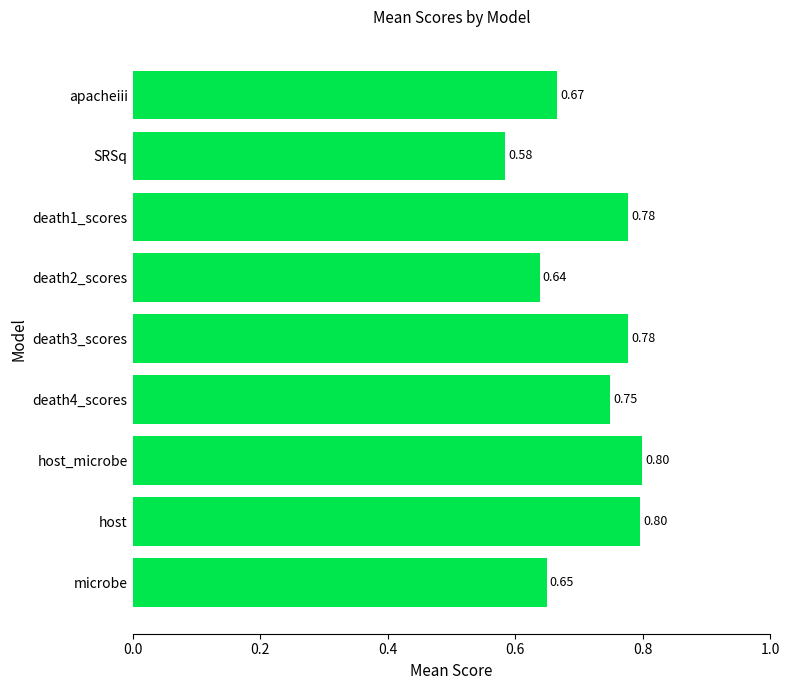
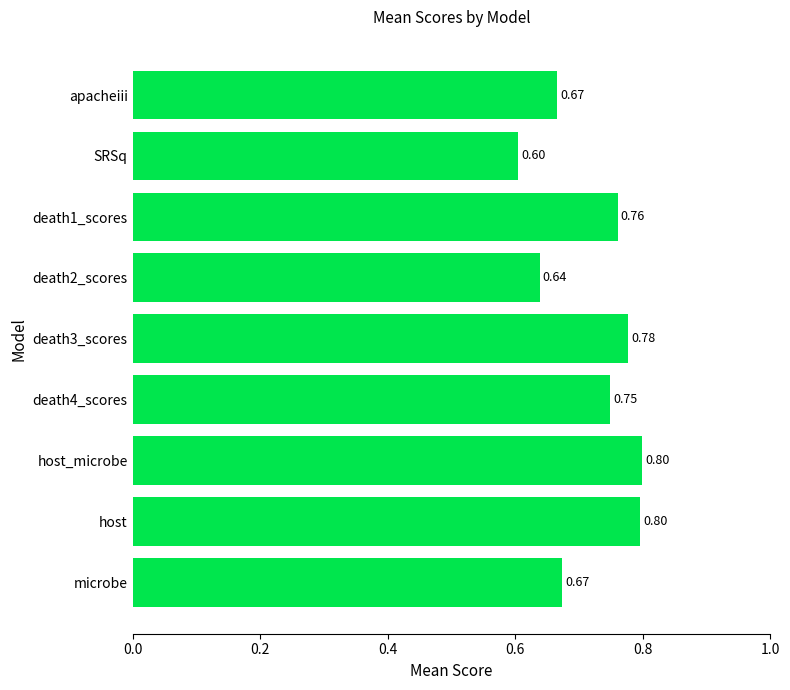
SRSq: 0.58 -> 0.60
death1_scores: 0.78 -> 0.76
microbe: 0.65 -> 0.67
